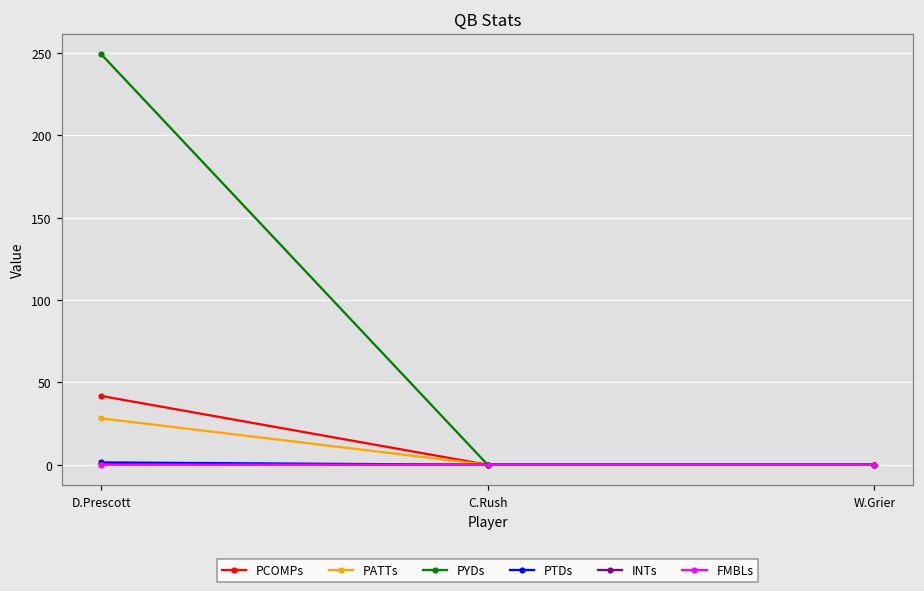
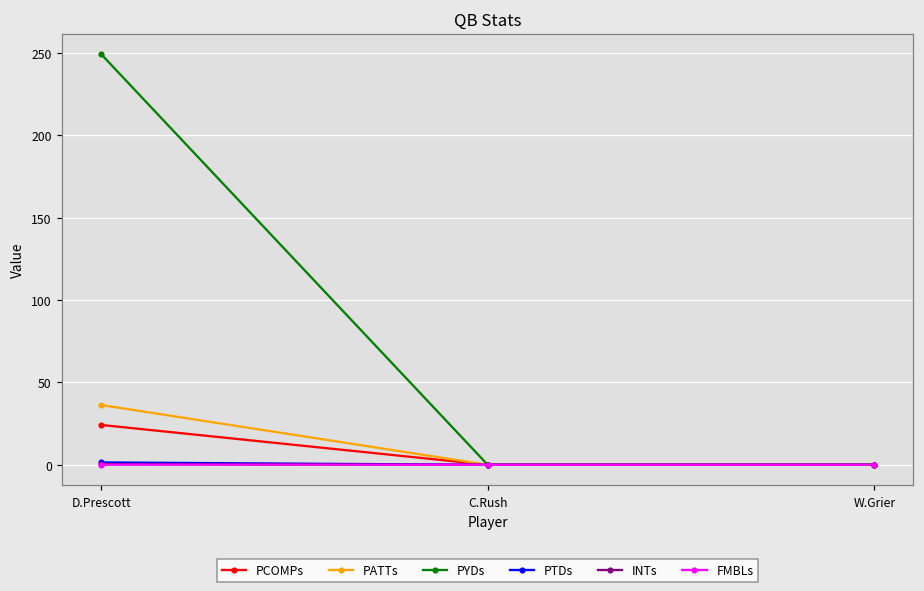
PCOMPs, D.Prescott: 42 -> 24
PATTs, D.Prescott: 28 -> 36
